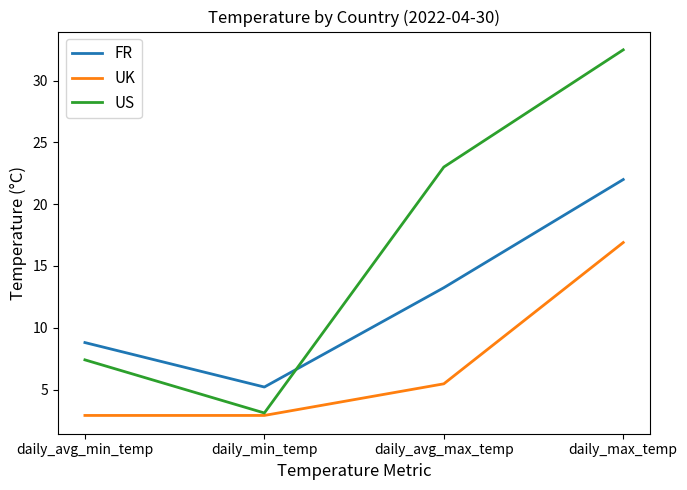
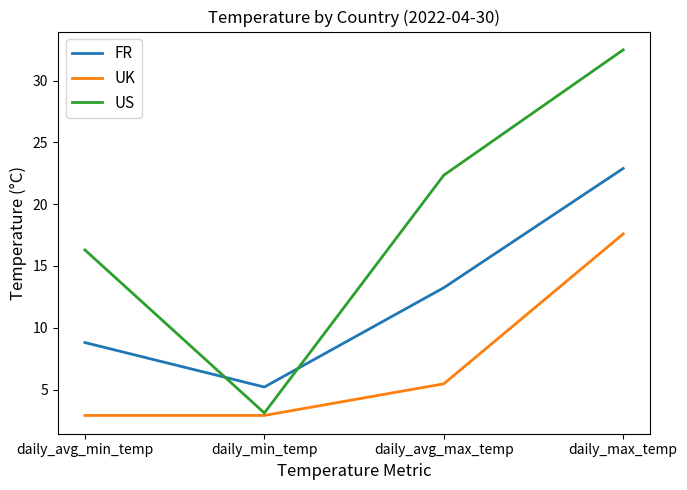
US, daily_avg_min_temp: 7.4 -> 16.3
US, daily_avg_max_temp: 23.0 -> 22.4
FR, daily_max_temp: 22.0 -> 22.9
UK, daily_max_temp: 16.9 -> 17.6
